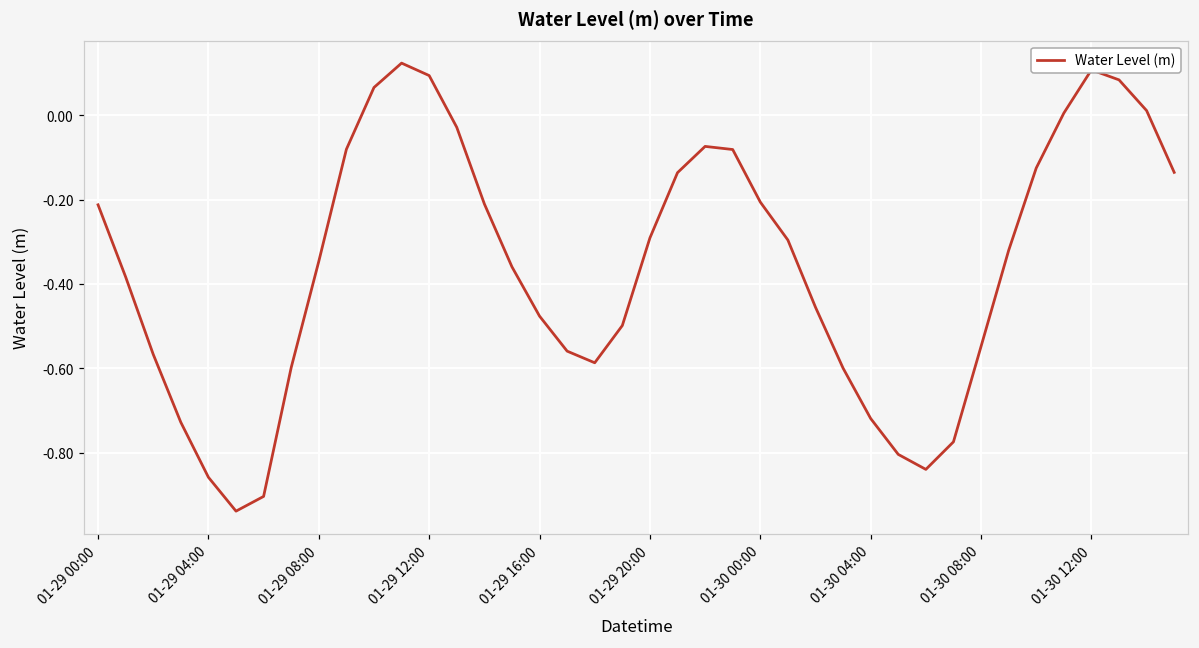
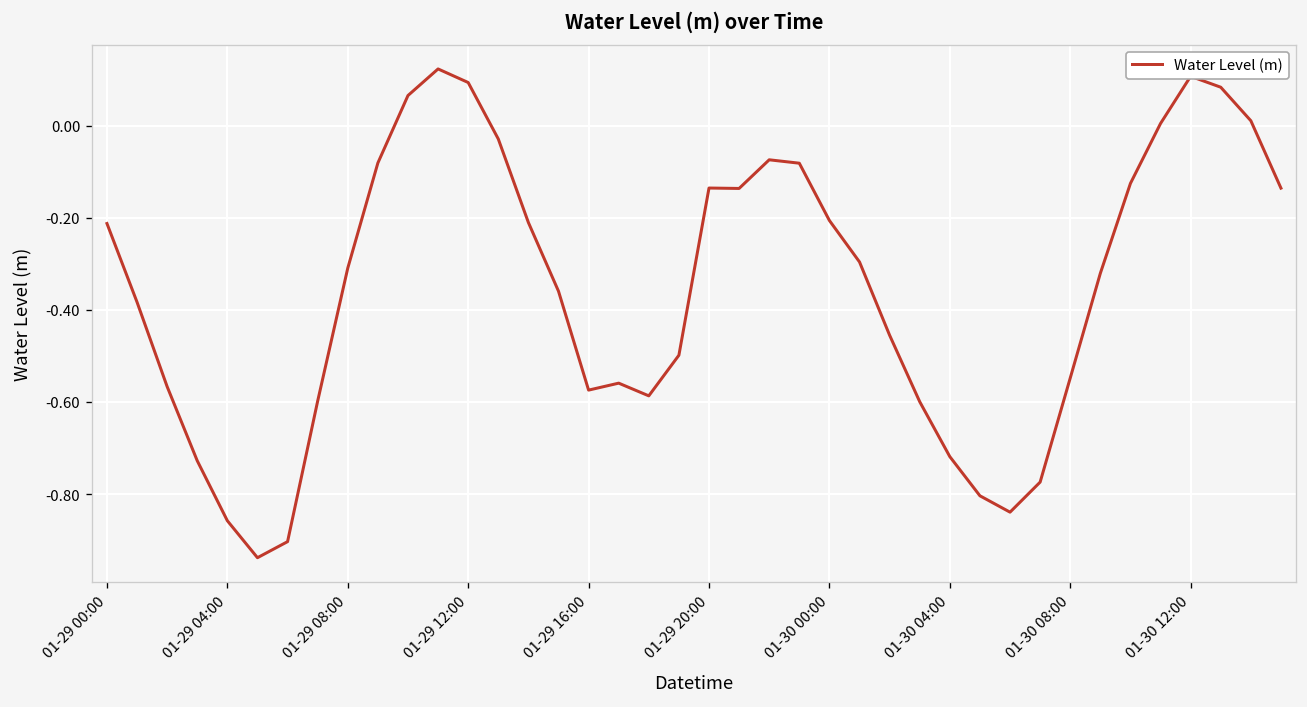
01-29 08:00: -0.35 -> -0.31
01-29 16:00: -0.48 -> -0.57
01-29 20:00: -0.29 -> -0.14
